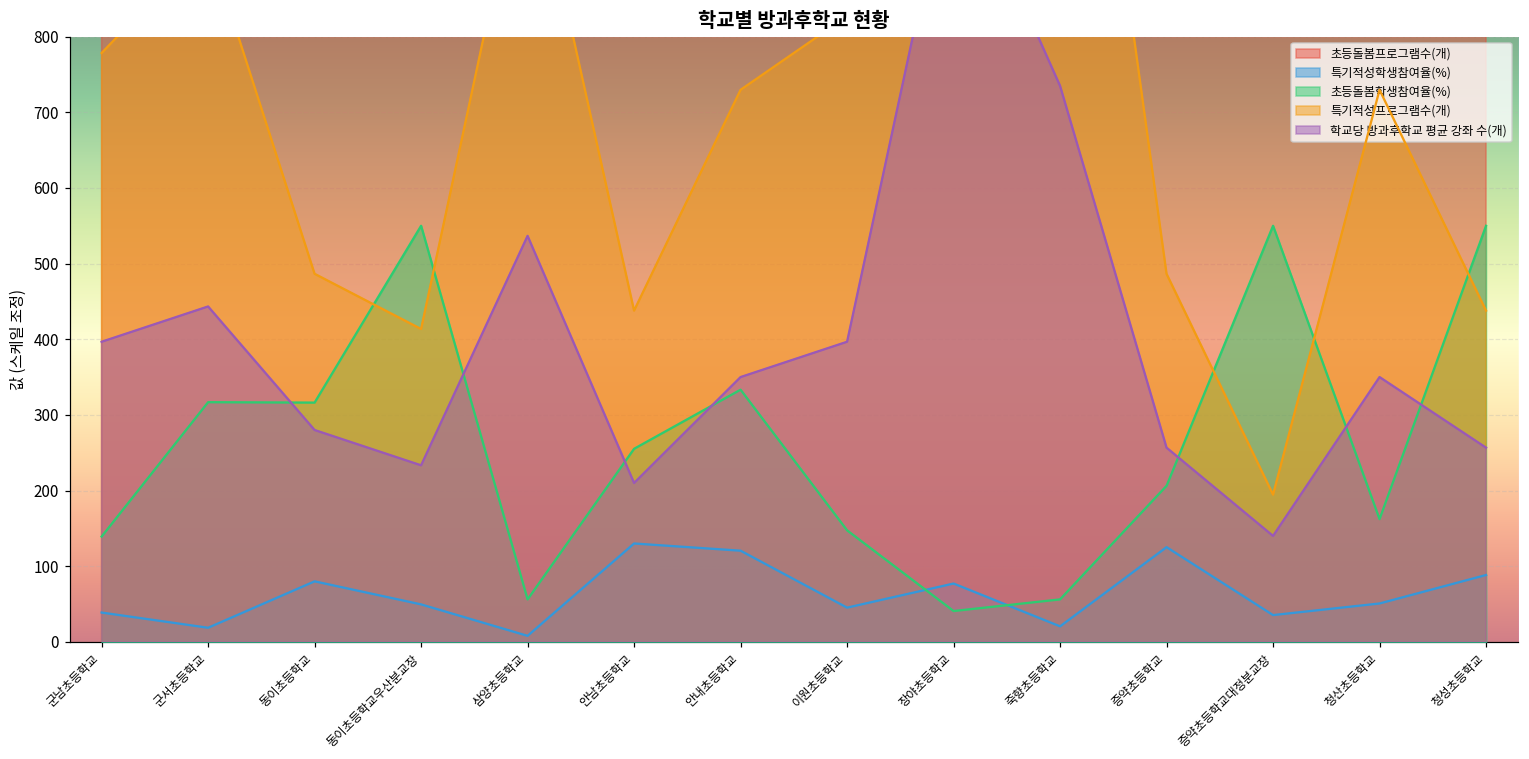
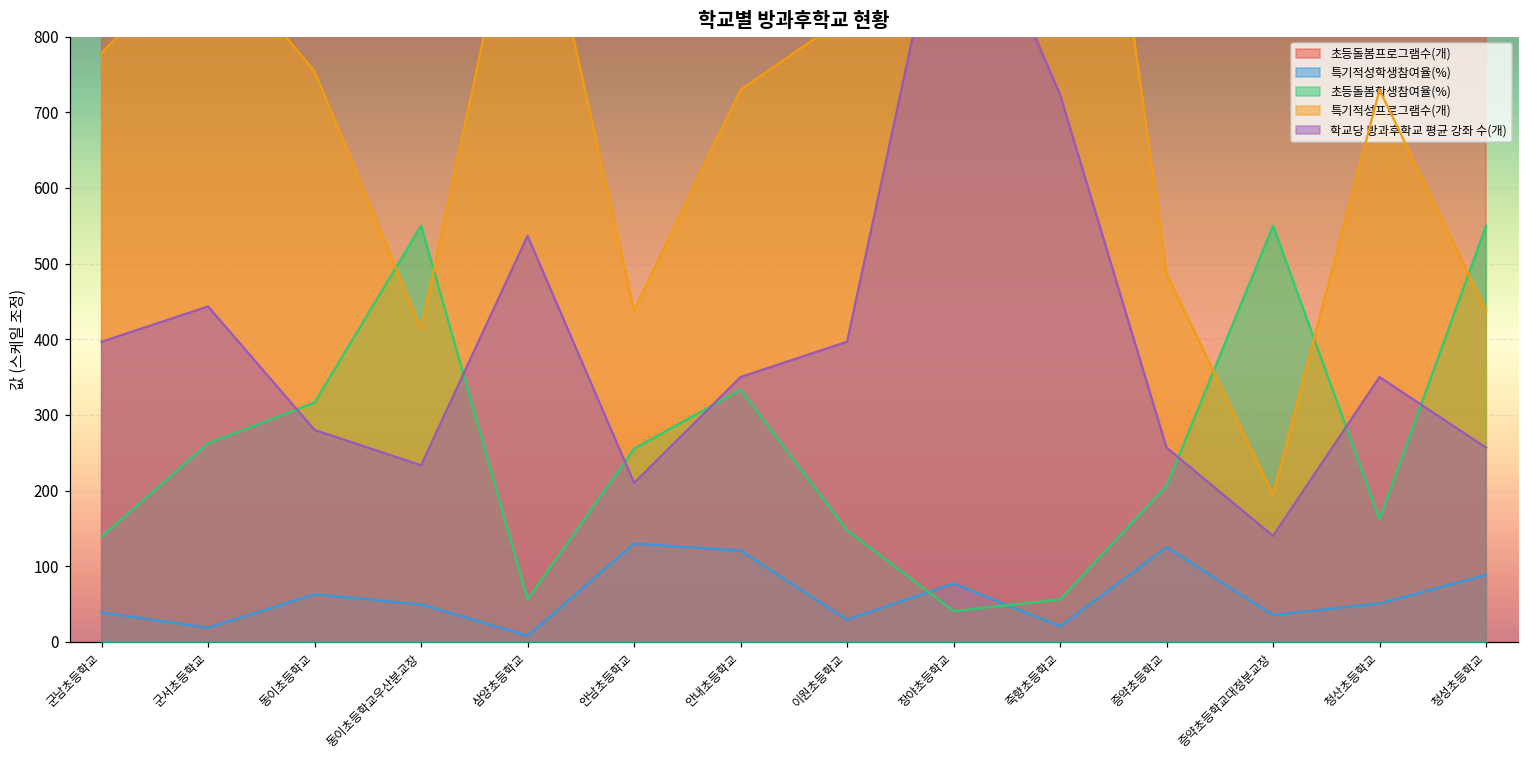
초등돌봄학생참여율(%), 군서초등학교: 320 -> 260
특기적성학생참여율(%), 동이초등학교: 80 -> 60
특기적성프로그램수(개), 동이초등학교: 490 -> 750
특기적성학생참여율(%), 이원초등학교: 50 -> 30
학교당 방과후학교 평균 강좌 수(개), 죽향초등학교: 740 -> 720
